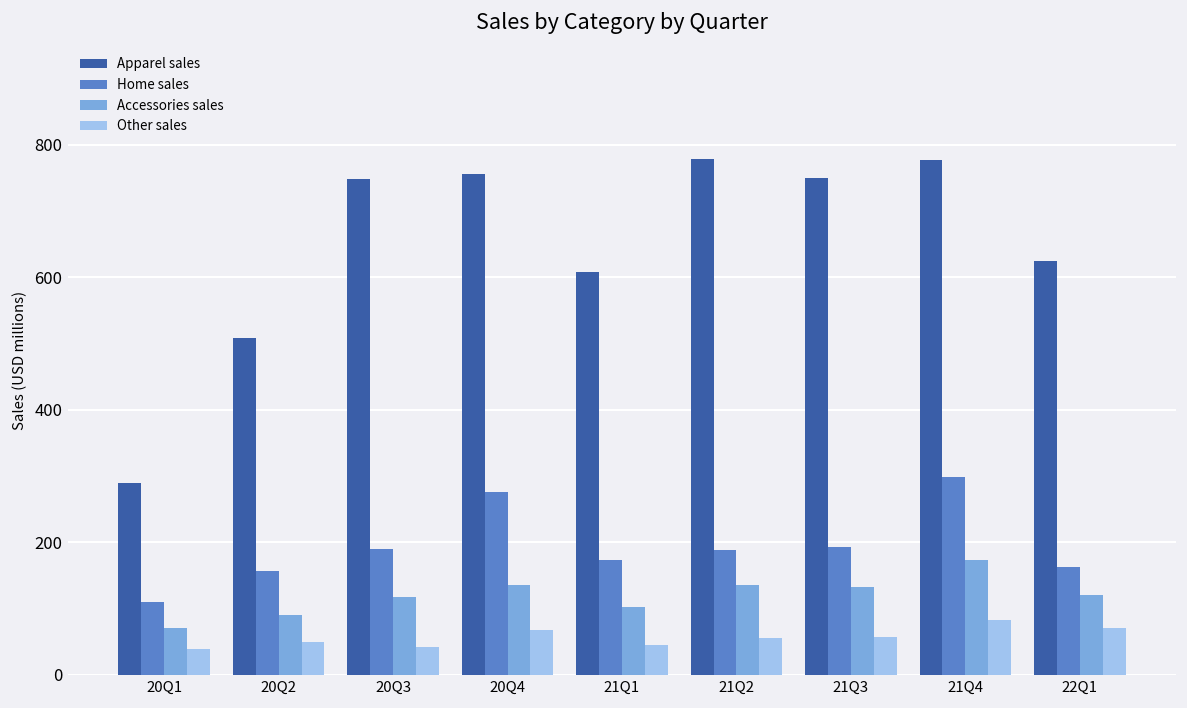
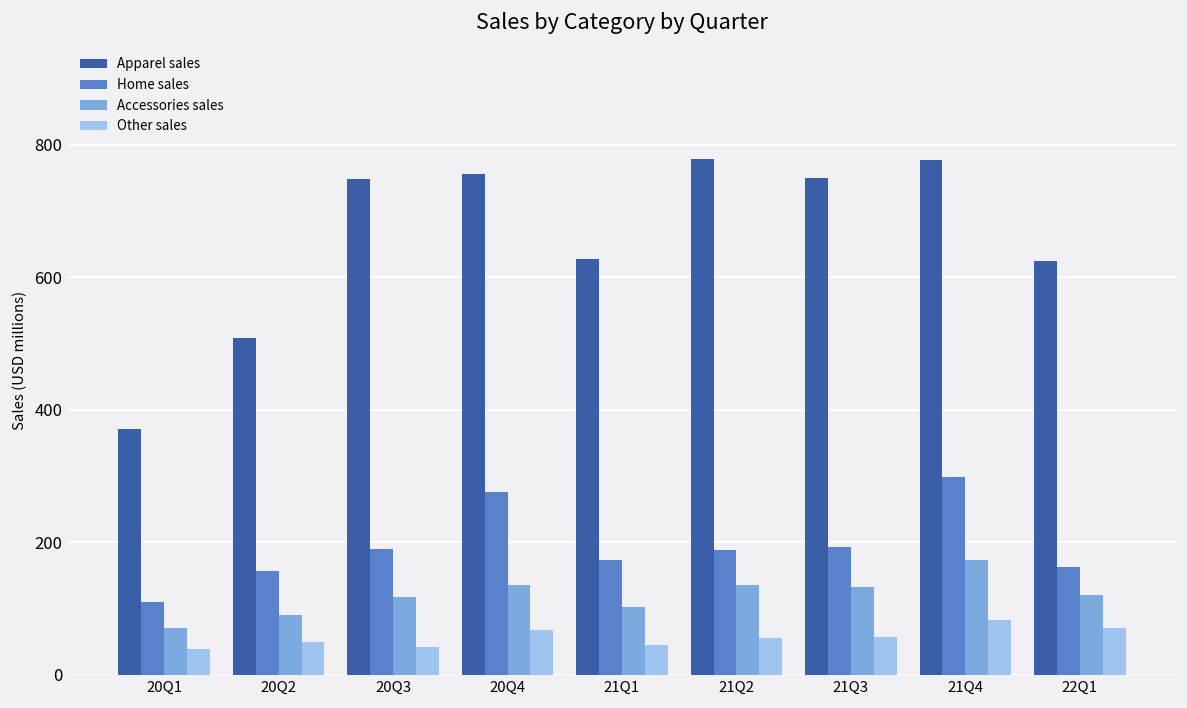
Apparel sales, 20Q1: 290 -> 370
Apparel sales, 21Q1: 610 -> 630
